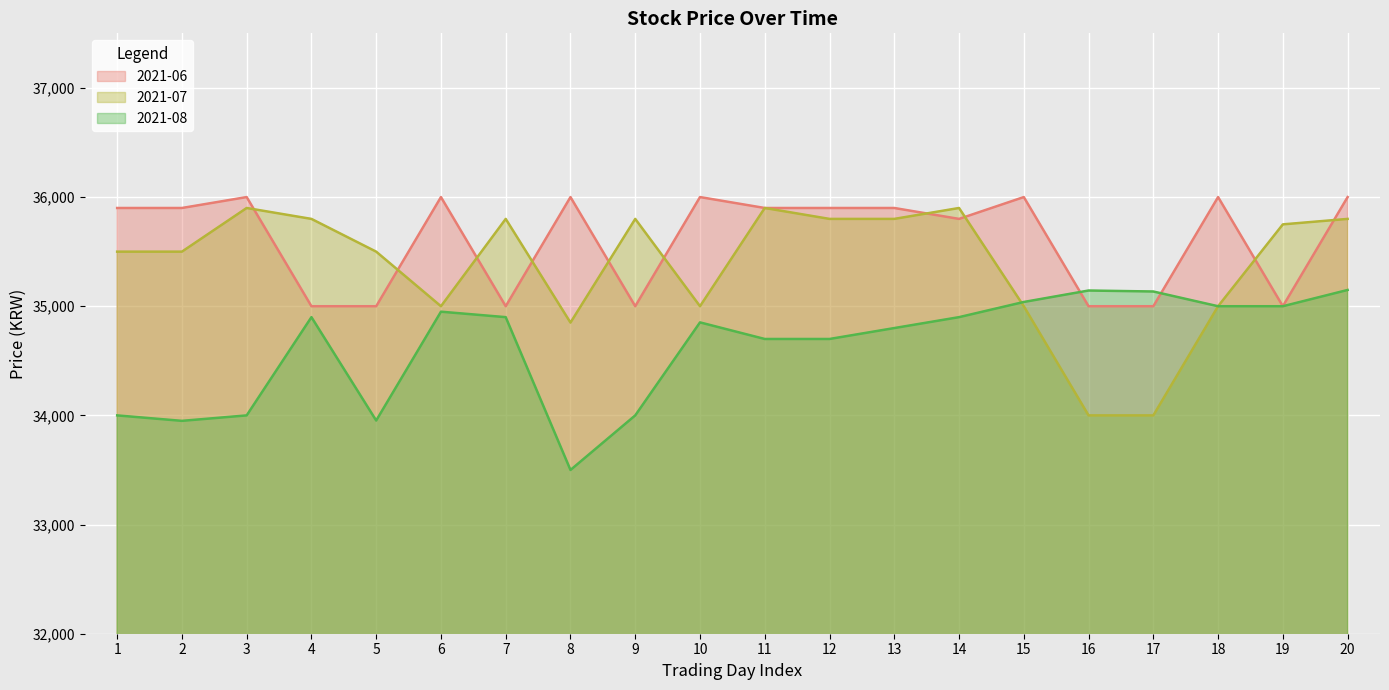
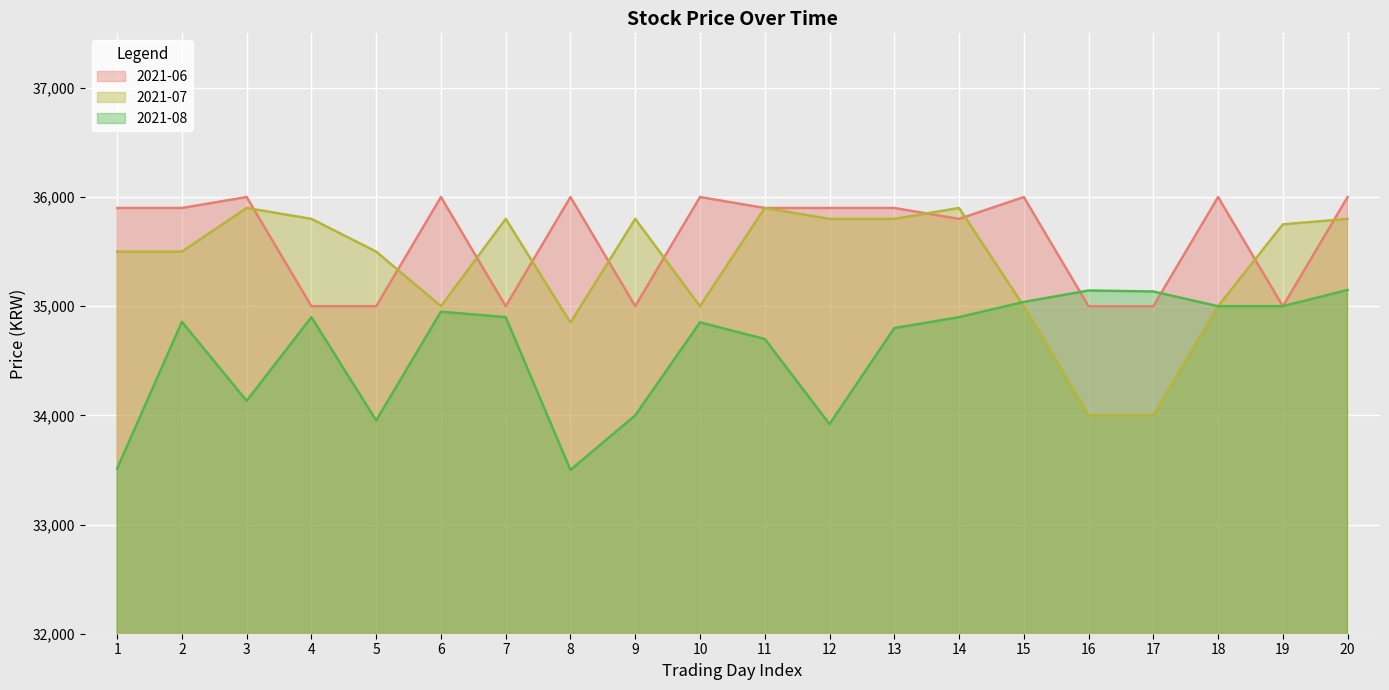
2021-08, 1: 34,000 -> 33,510
2021-08, 2: 33,950 -> 34,860
2021-08, 3: 34,000 -> 34,130
2021-08, 12: 34,700 -> 33,920
